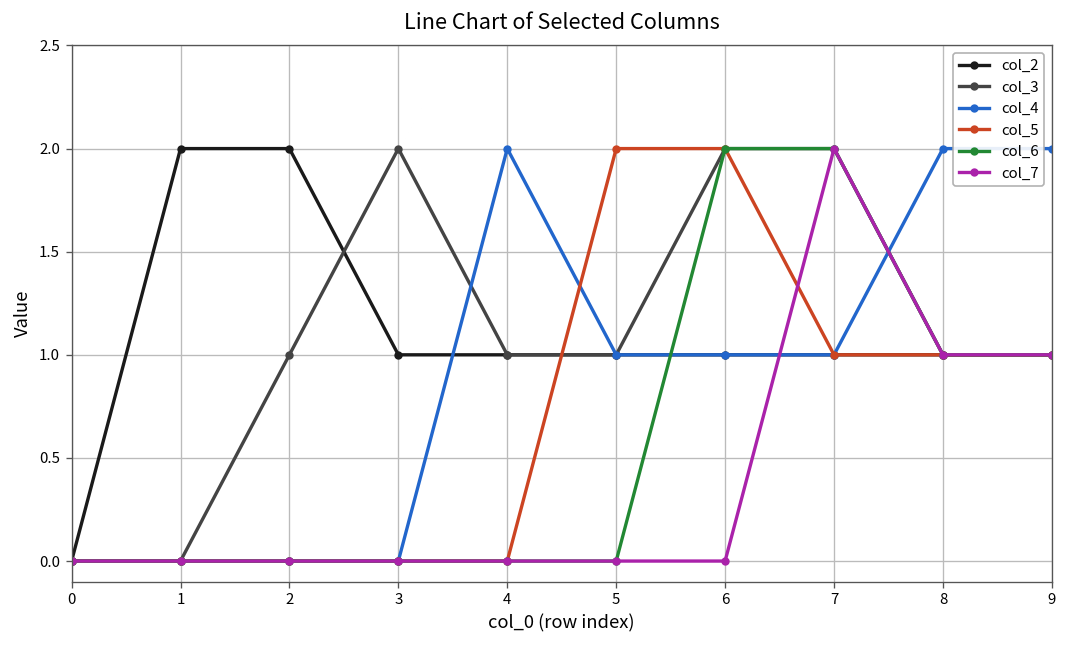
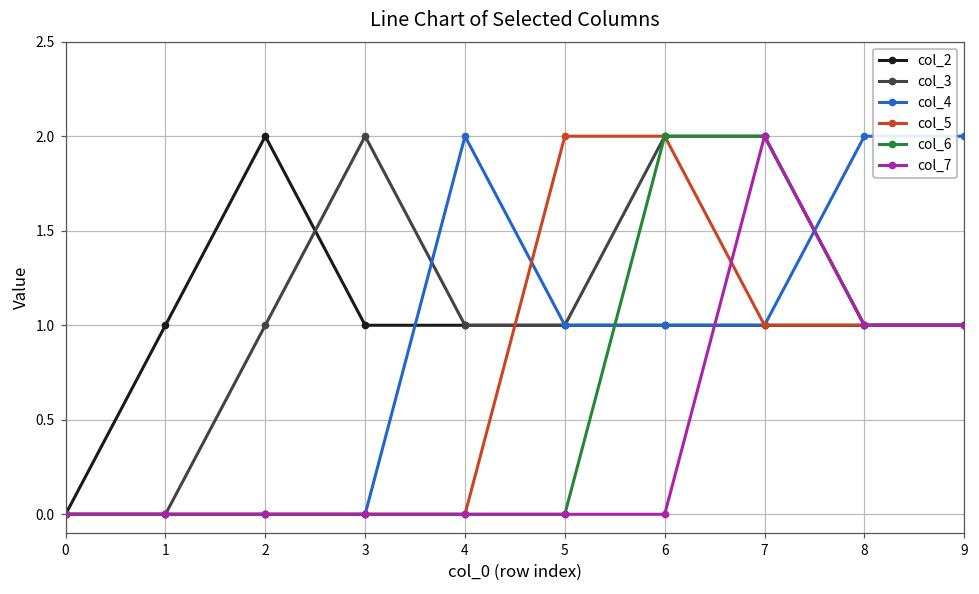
col_2, 1: 2 -> 1
